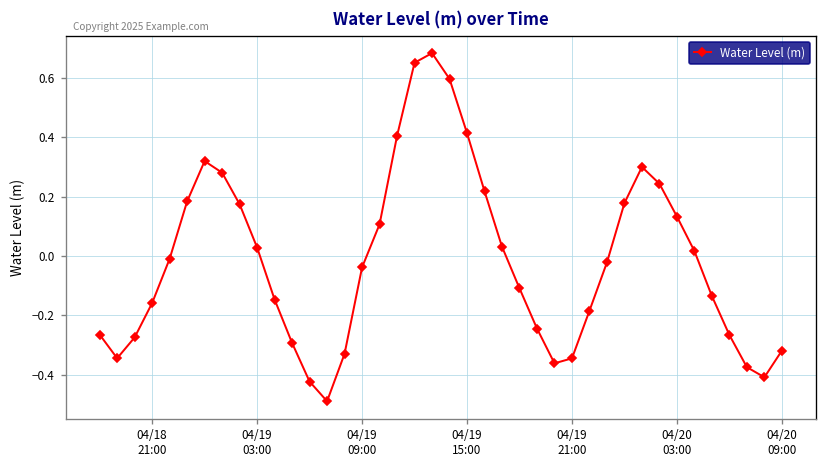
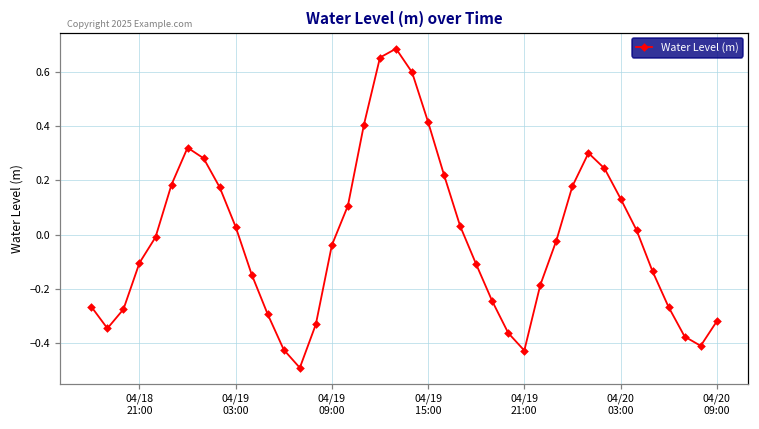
04/18 21:00: -0.16 -> -0.10
04/19 21:00: -0.34 -> -0.43
